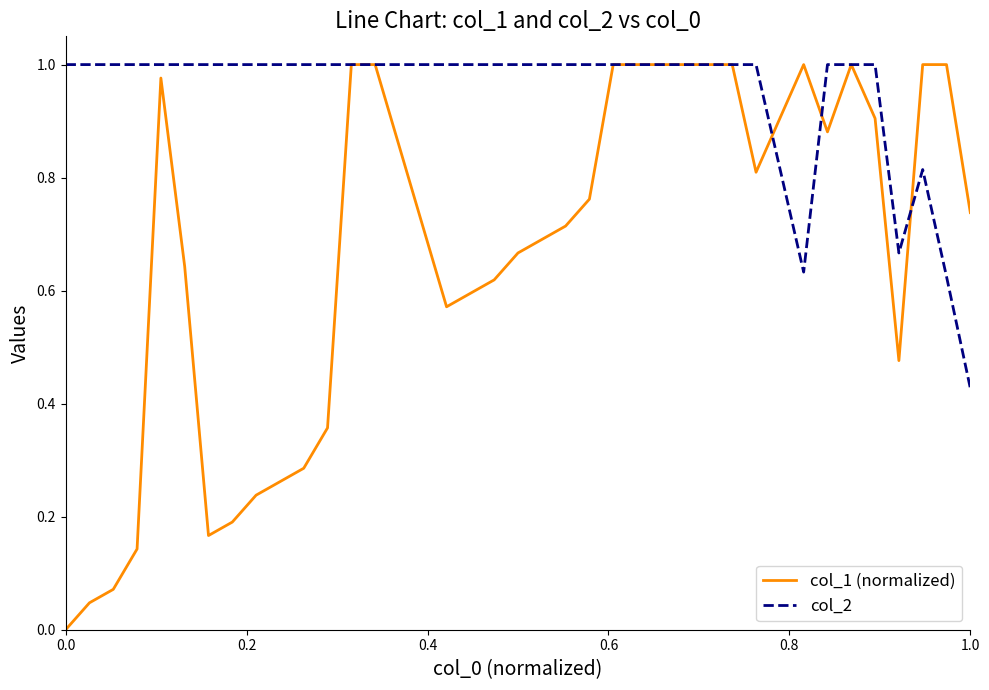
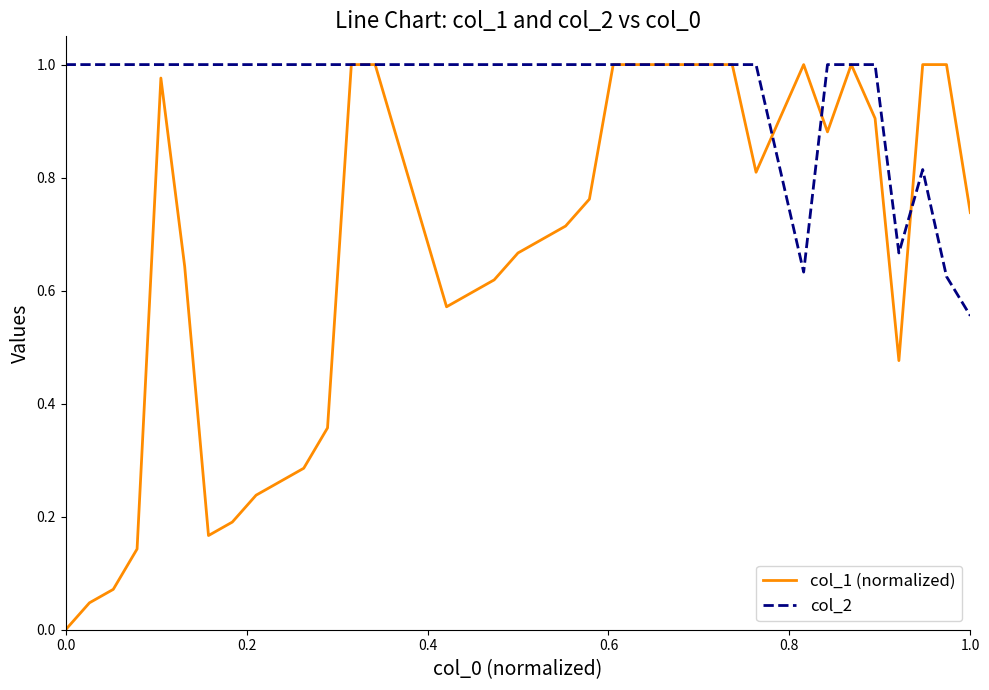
col_2, 1.0: 0.43 -> 0.56
